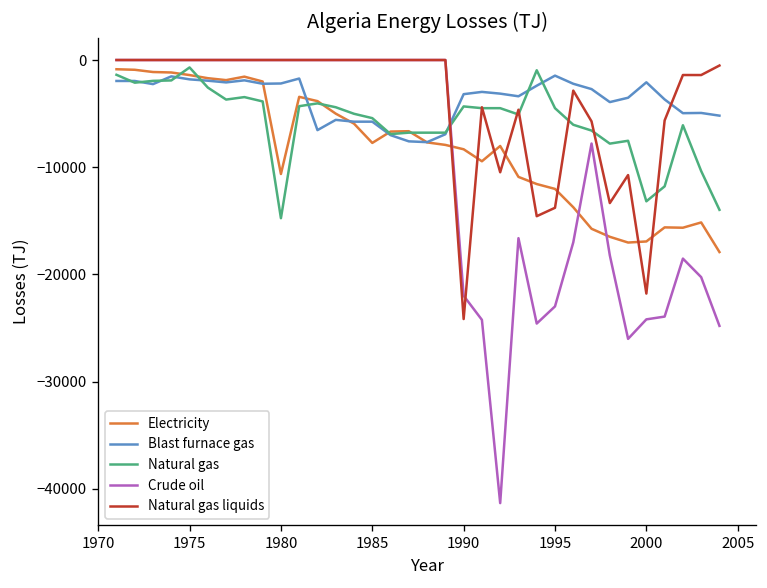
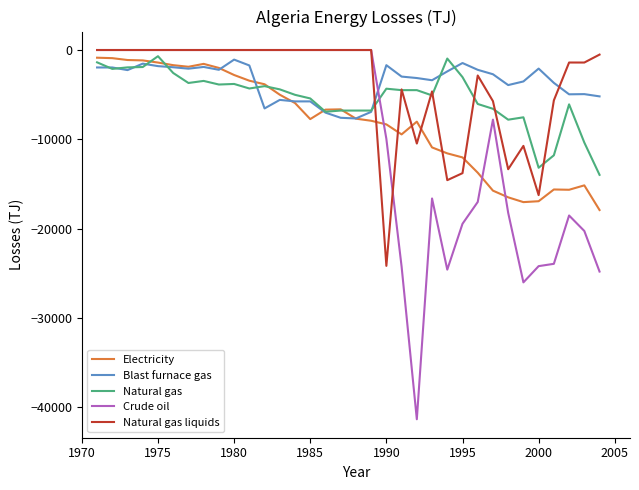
Electricity, 1980: -11000 -> -3000
Blast furnace gas, 1980: -2000 -> -1000
Natural gas, 1980: -15000 -> -4000
Blast furnace gas, 1990: -3000 -> -2000
Crude oil, 1990: -22000 -> -10000
Natural gas, 1995: -4000 -> -3000
Crude oil, 1995: -23000 -> -19000
Natural gas liquids, 2000: -22000 -> -16000
